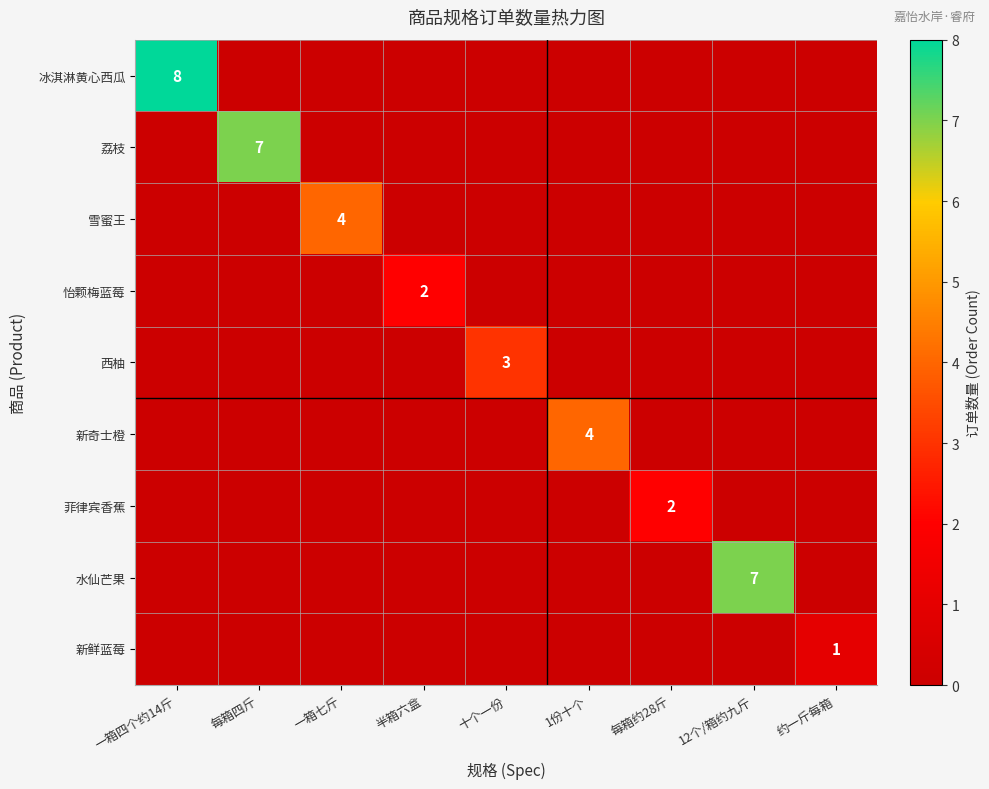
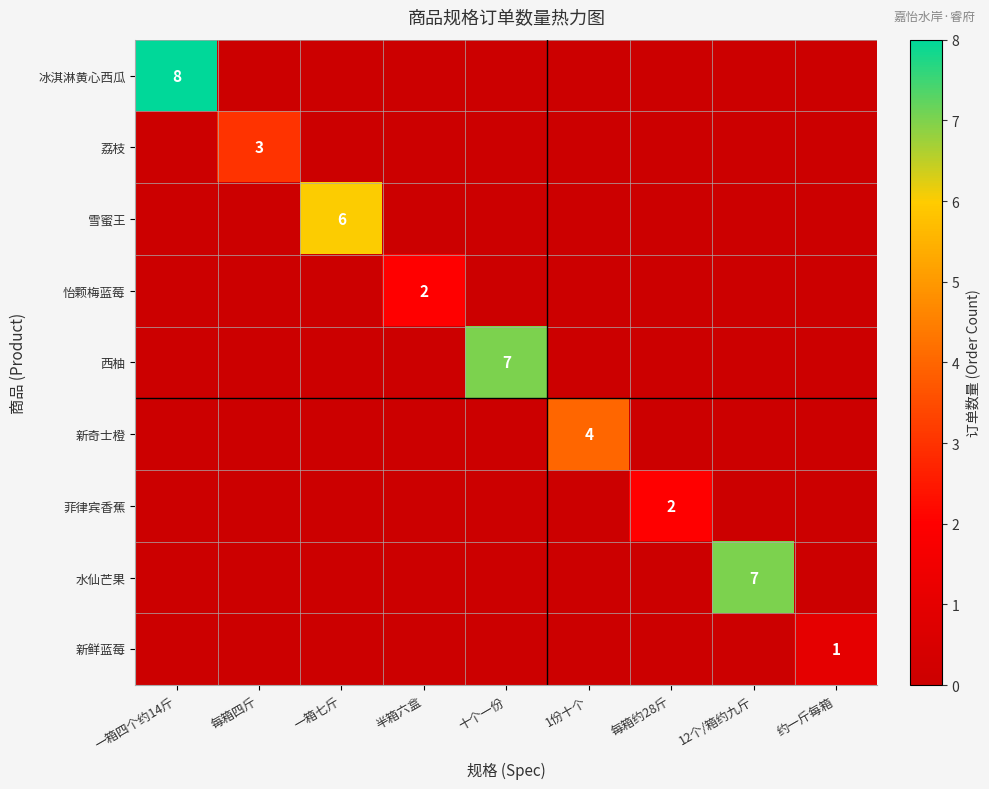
荔枝, 每箱四斤: 7 -> 3
雪蜜王, 一箱七斤: 4 -> 6
西柚, 十个一份: 3 -> 7
